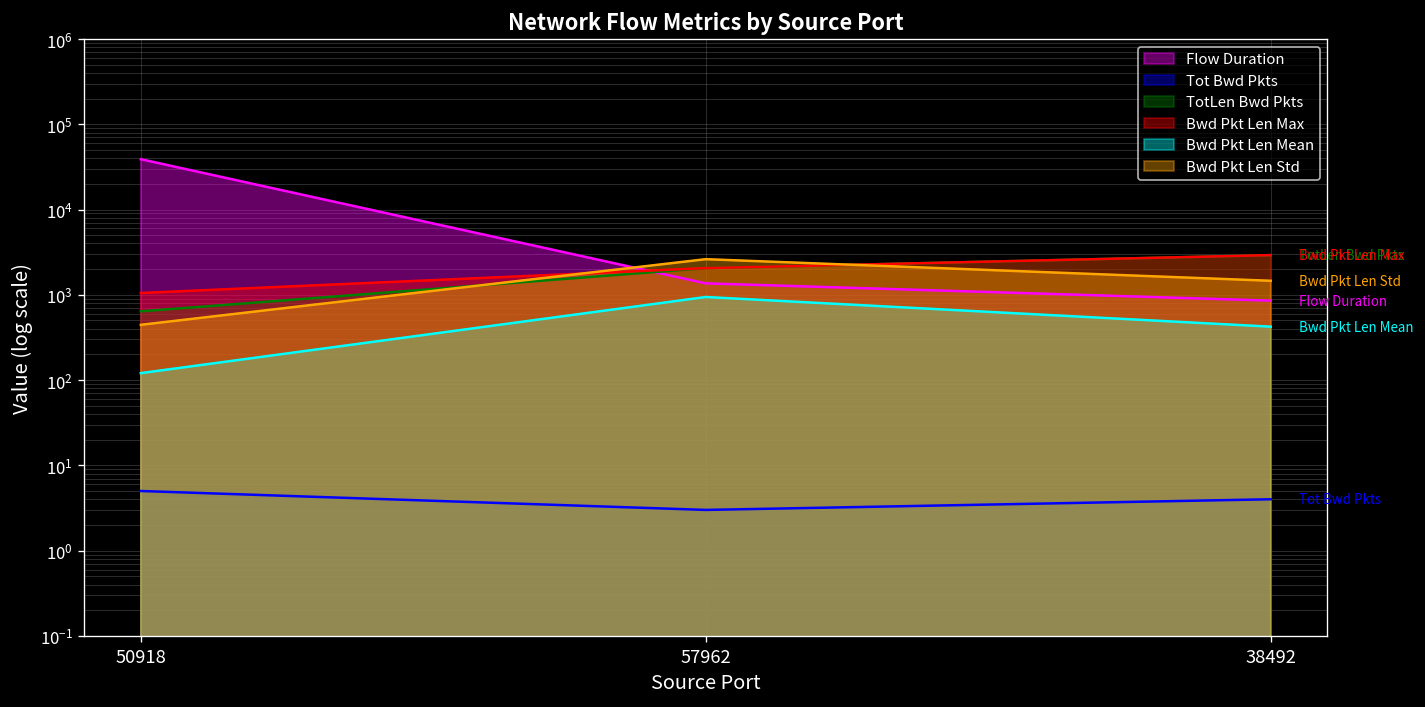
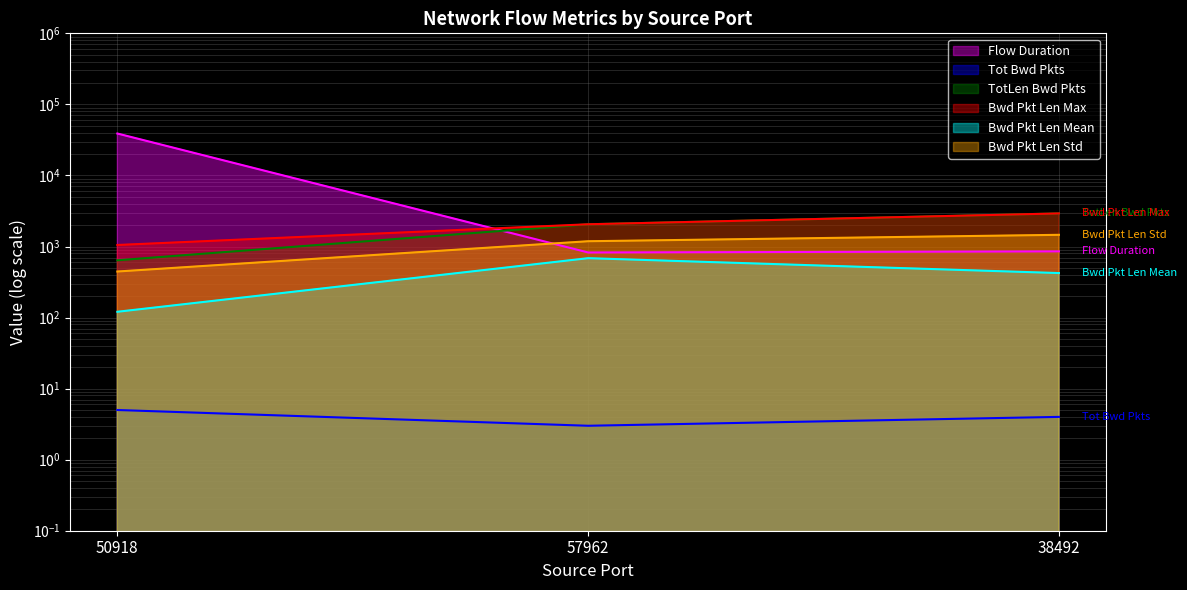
Flow Duration, 57962: 1400 -> 800
Bwd Pkt Len Mean, 57962: 900 -> 700
Bwd Pkt Len Std, 57962: 2600 -> 1200
